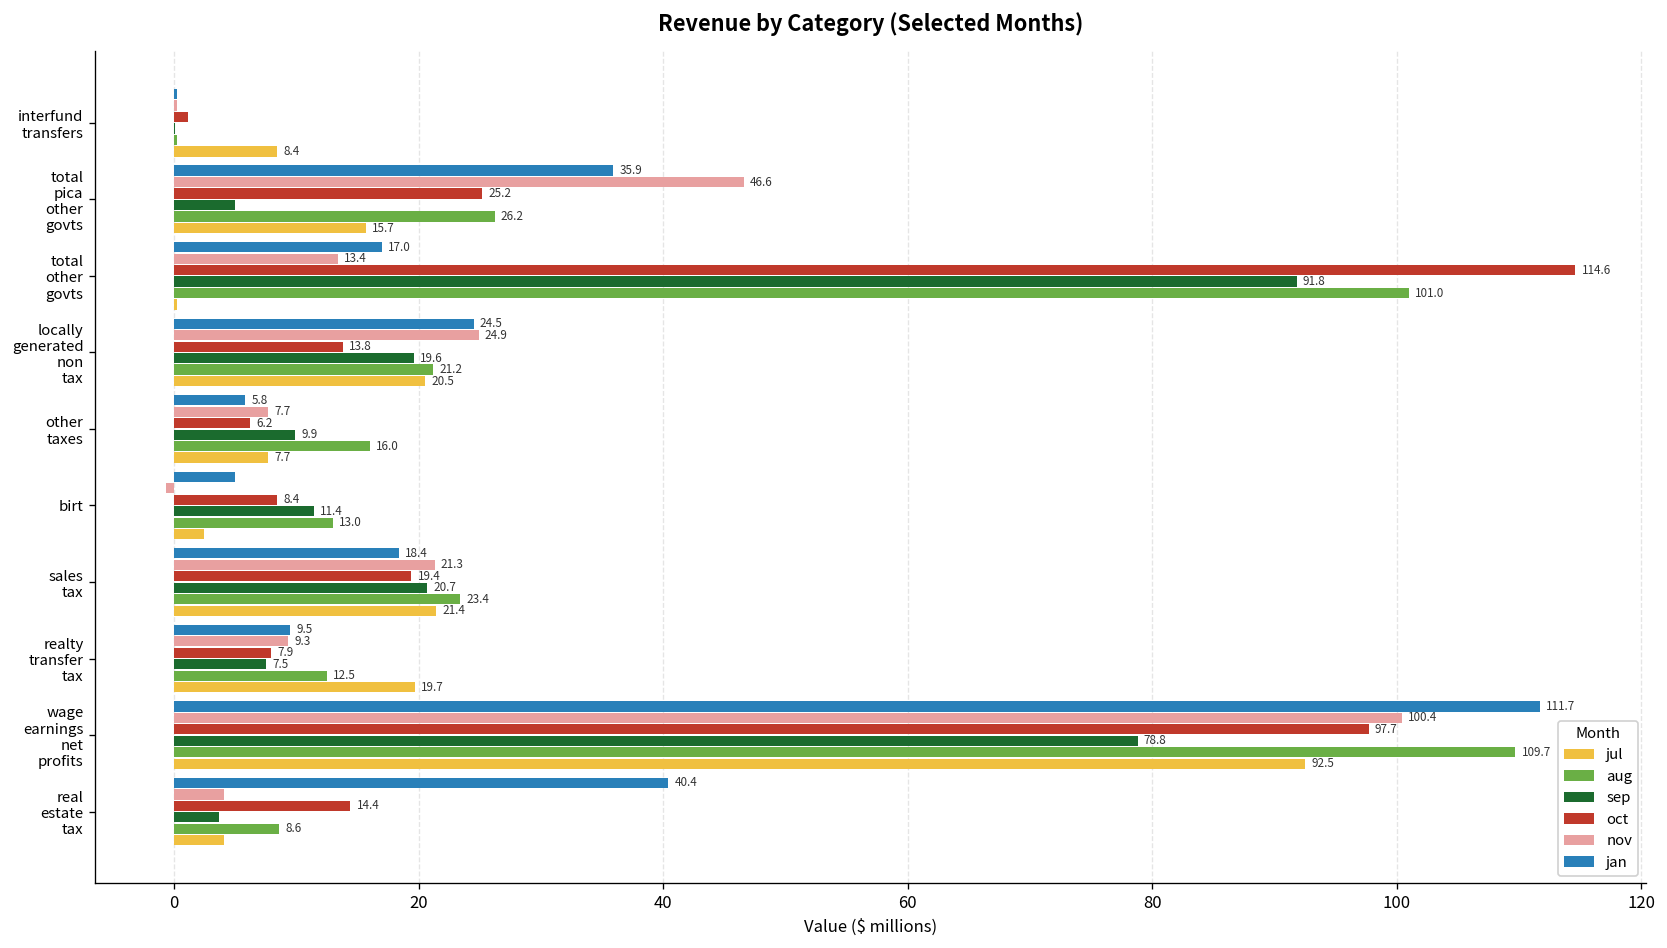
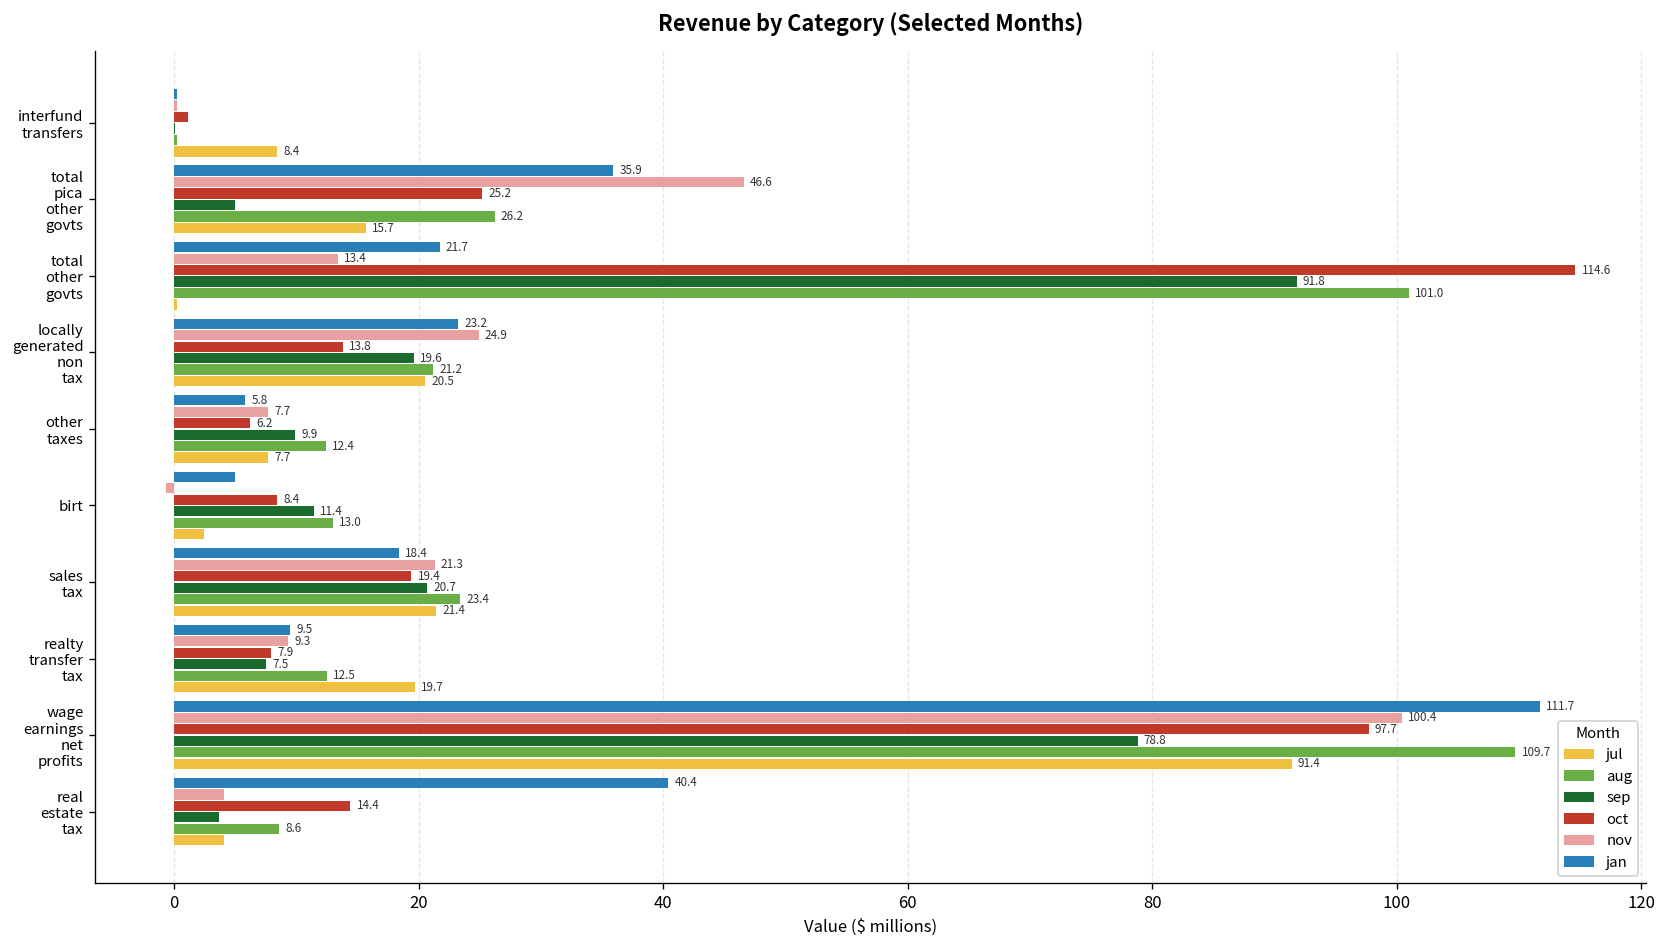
jan, total other govts: 17.0 -> 21.7
jan, locally generated non tax: 24.5 -> 23.2
aug, other taxes: 16.0 -> 12.4
jul, wage earnings net profits: 92.5 -> 91.4
